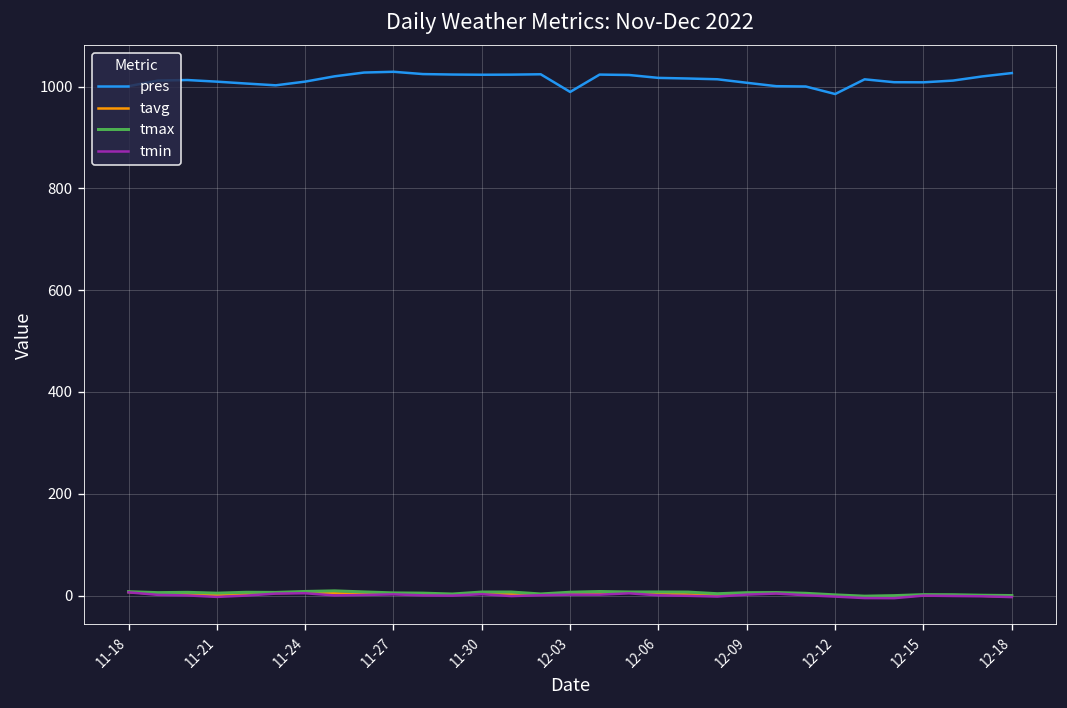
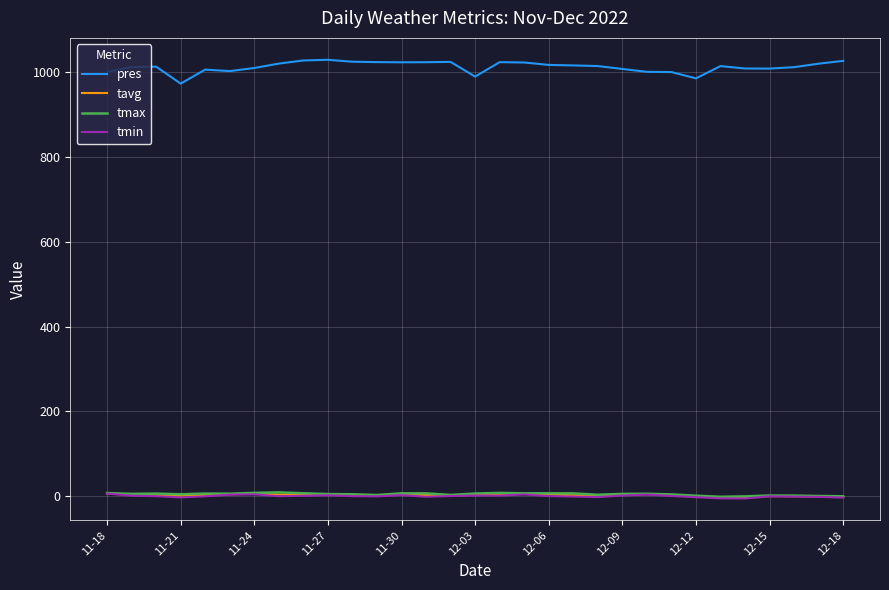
pres, 11-21: 1010 -> 970
